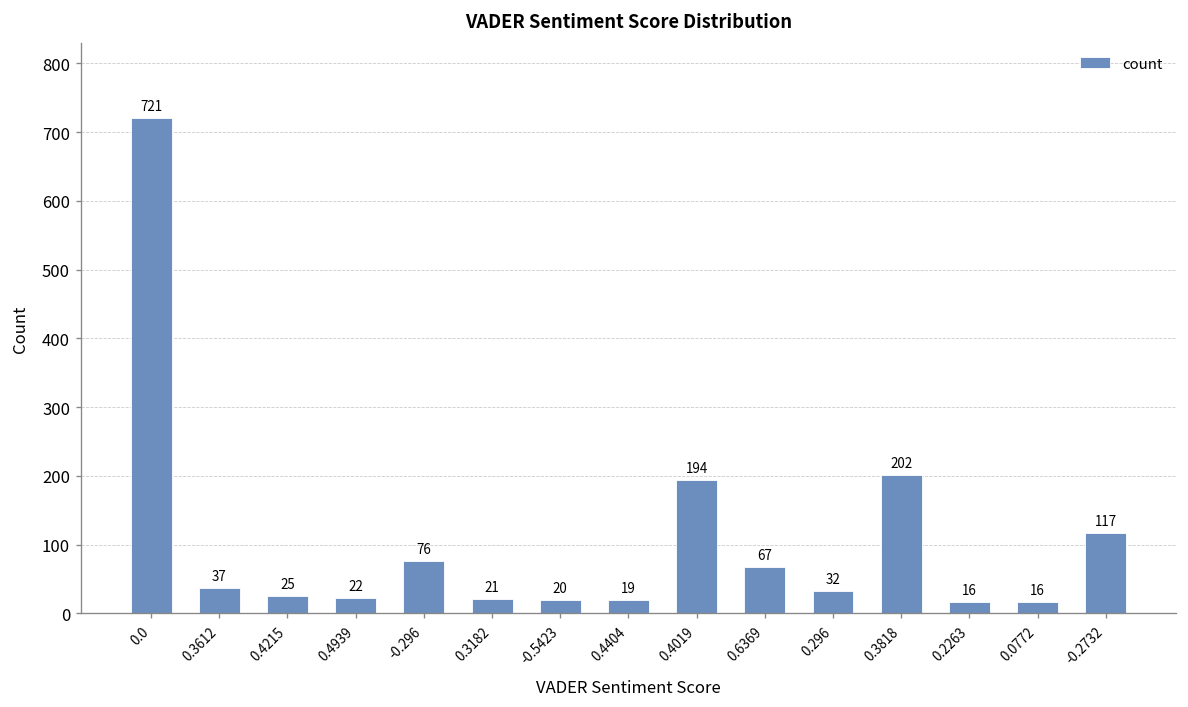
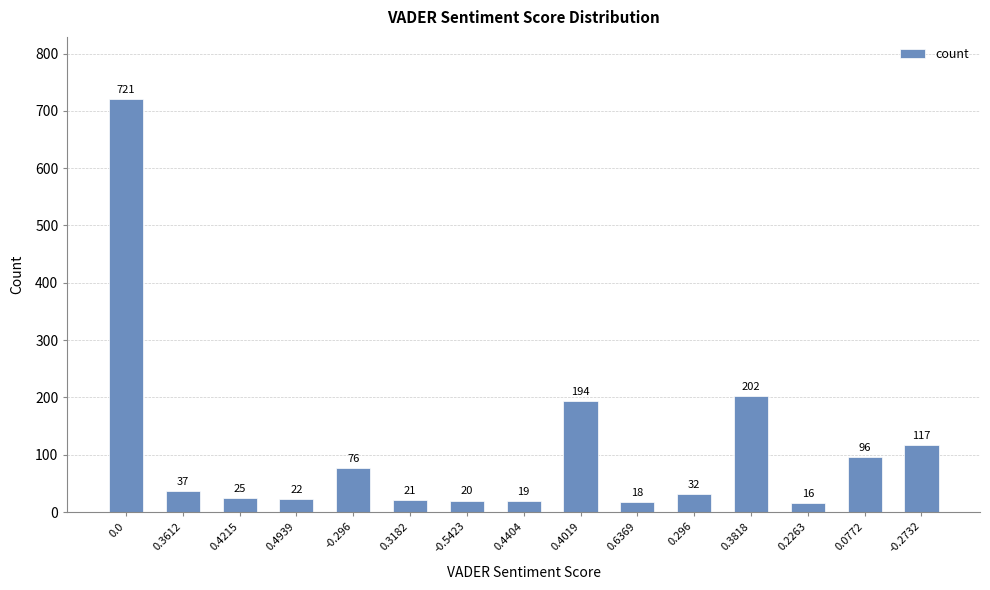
0.6369: 67 -> 18
0.0772: 16 -> 96
